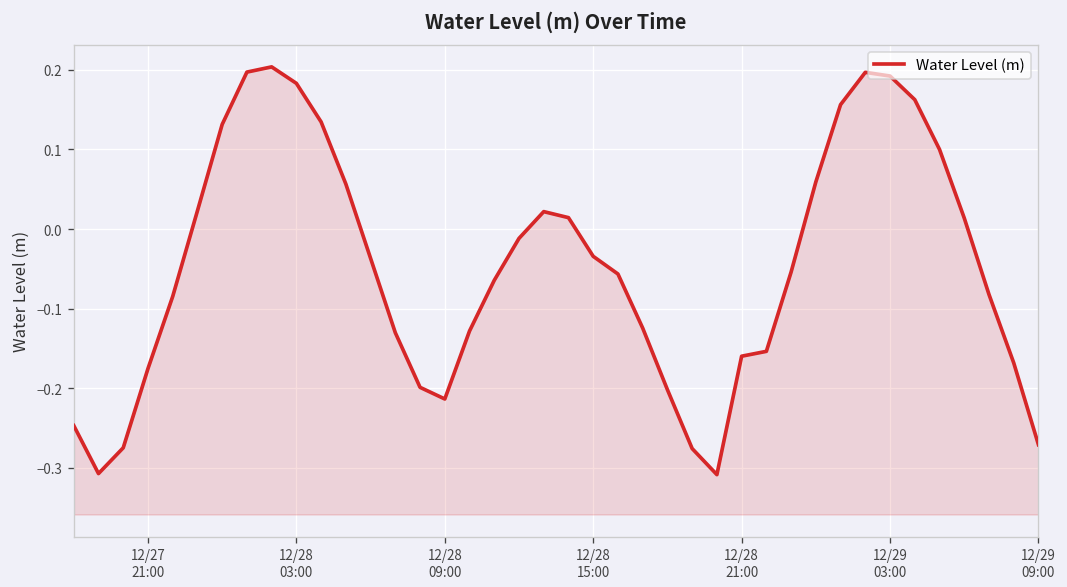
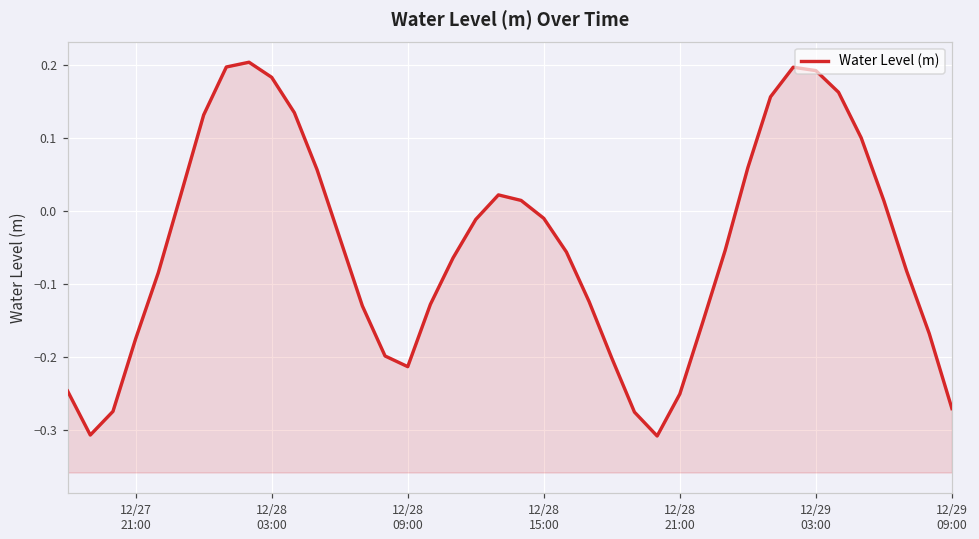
12/28 15:00: -0.03 -> -0.01
12/28 21:00: -0.16 -> -0.25
